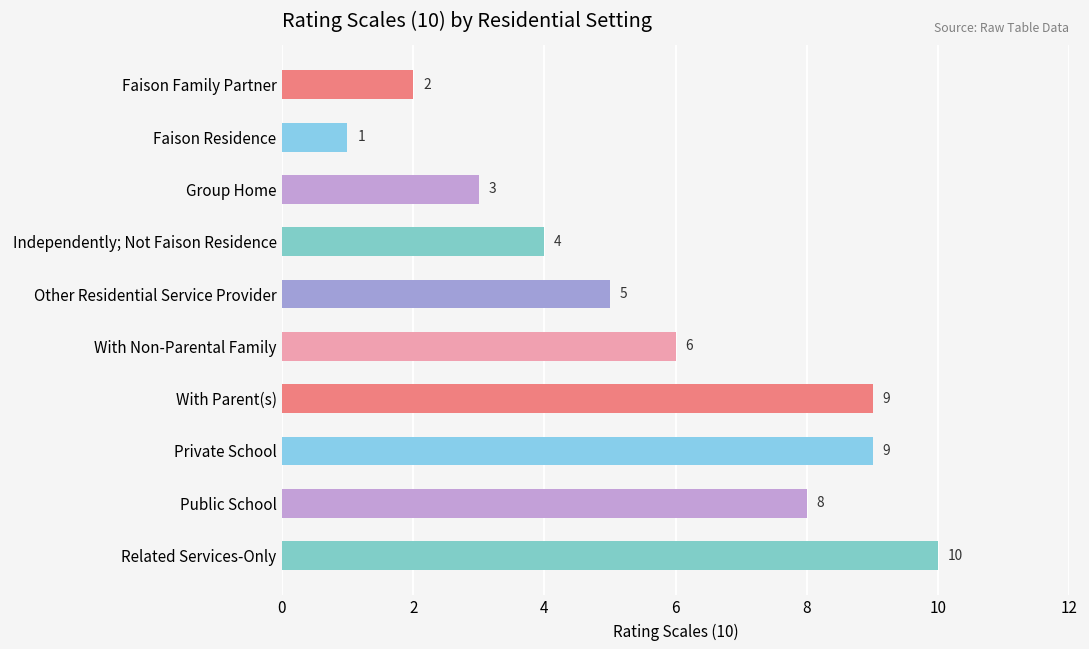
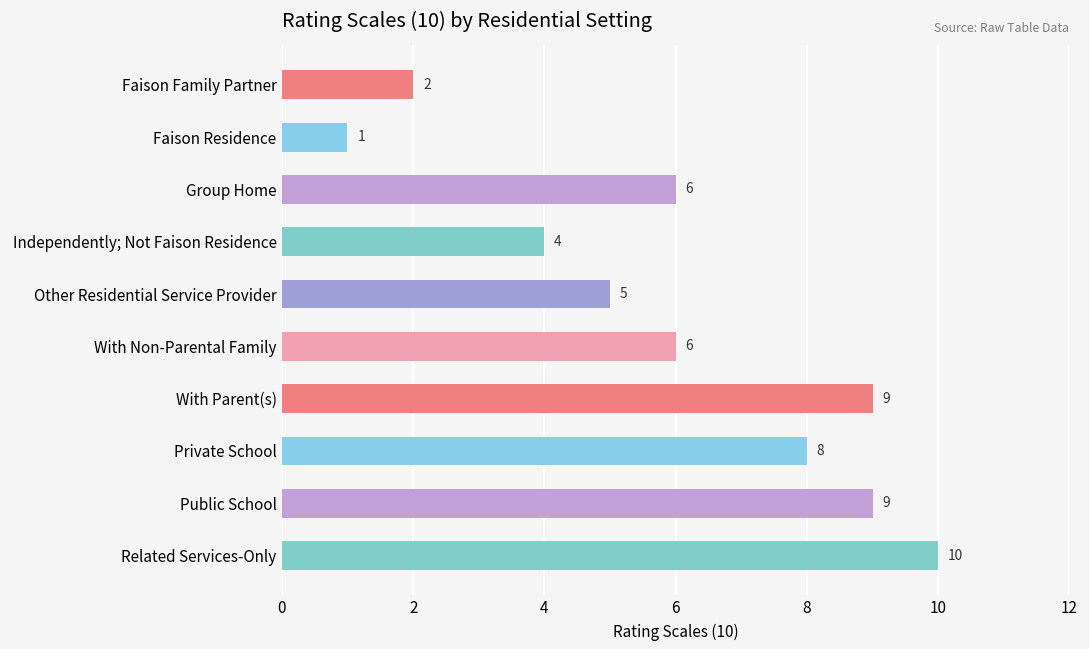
Group Home: 3 -> 6
Private School: 9 -> 8
Public School: 8 -> 9
